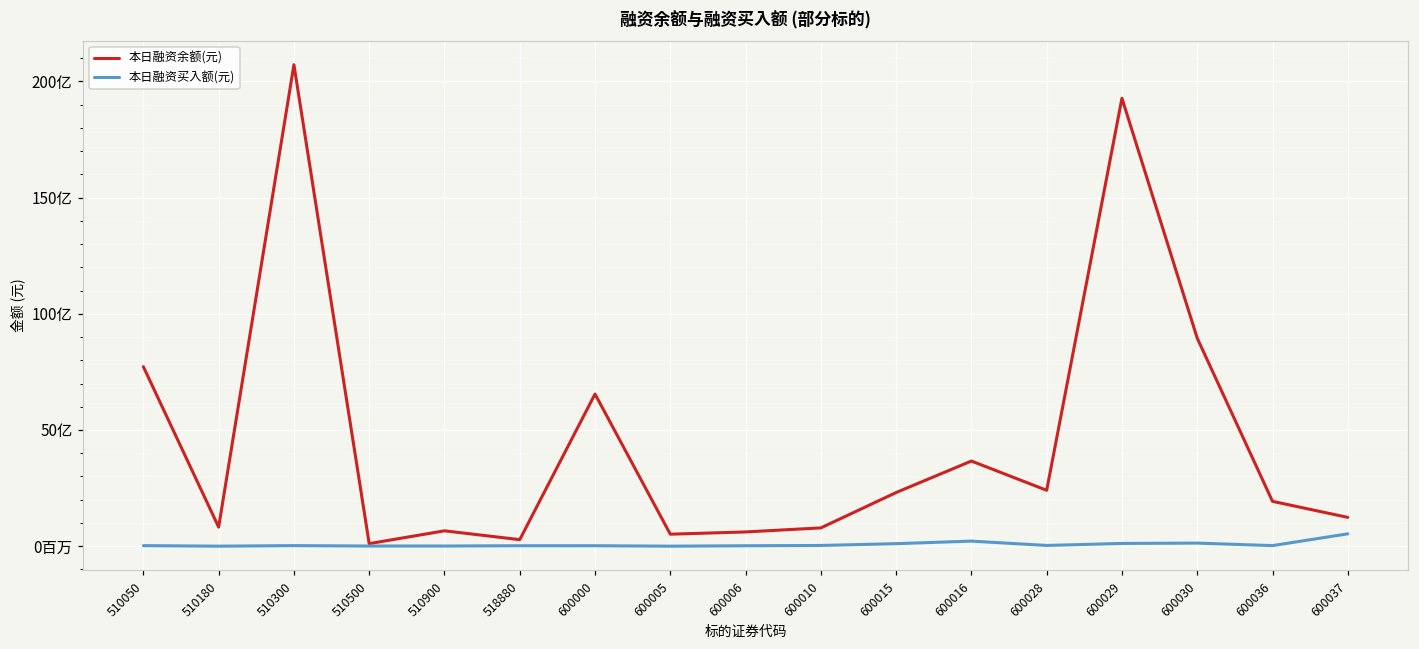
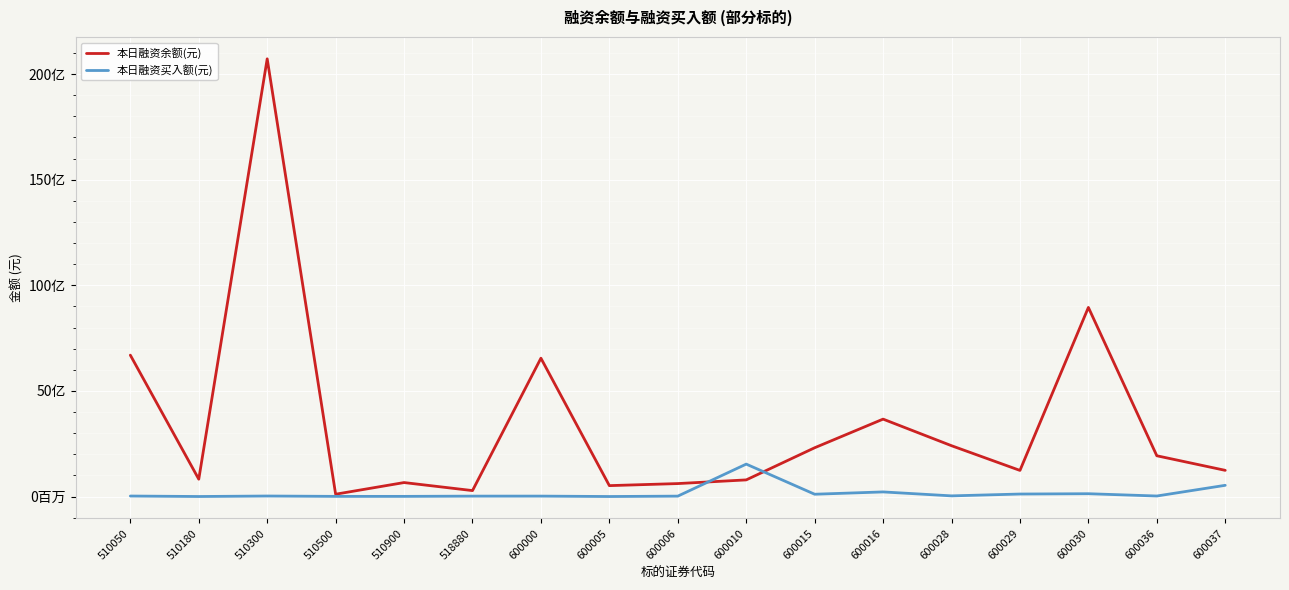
本日融资余额(元), 510050: 77亿 -> 67亿
本日融资买入额(元), 600010: 0亿 -> 15亿
本日融资余额(元), 600029: 193亿 -> 12亿
